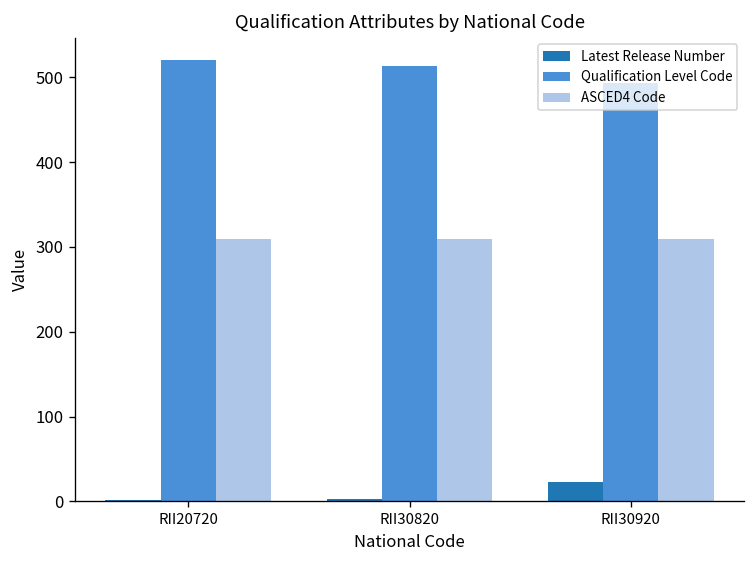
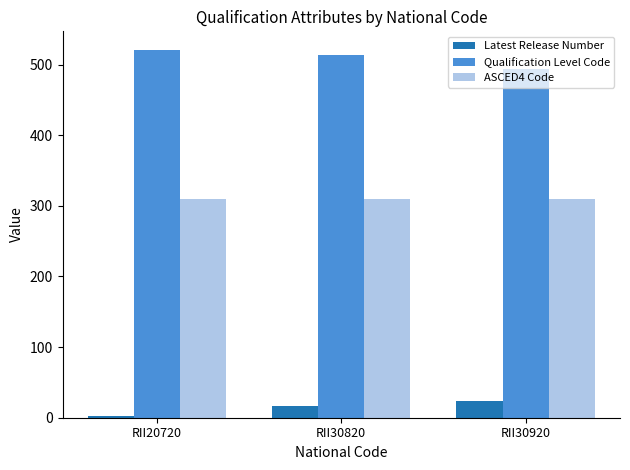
Latest Release Number, RII30820: 0 -> 20
